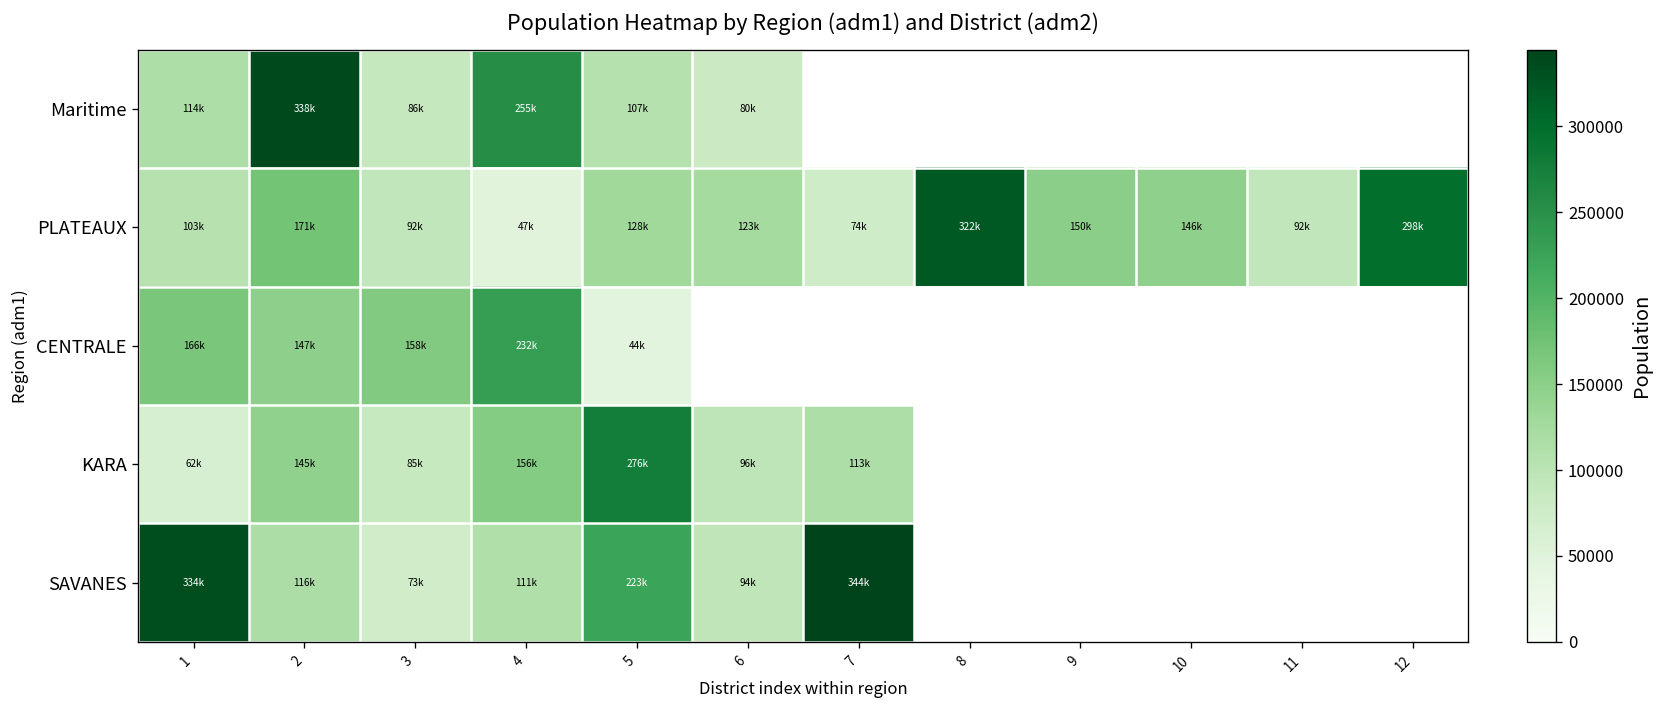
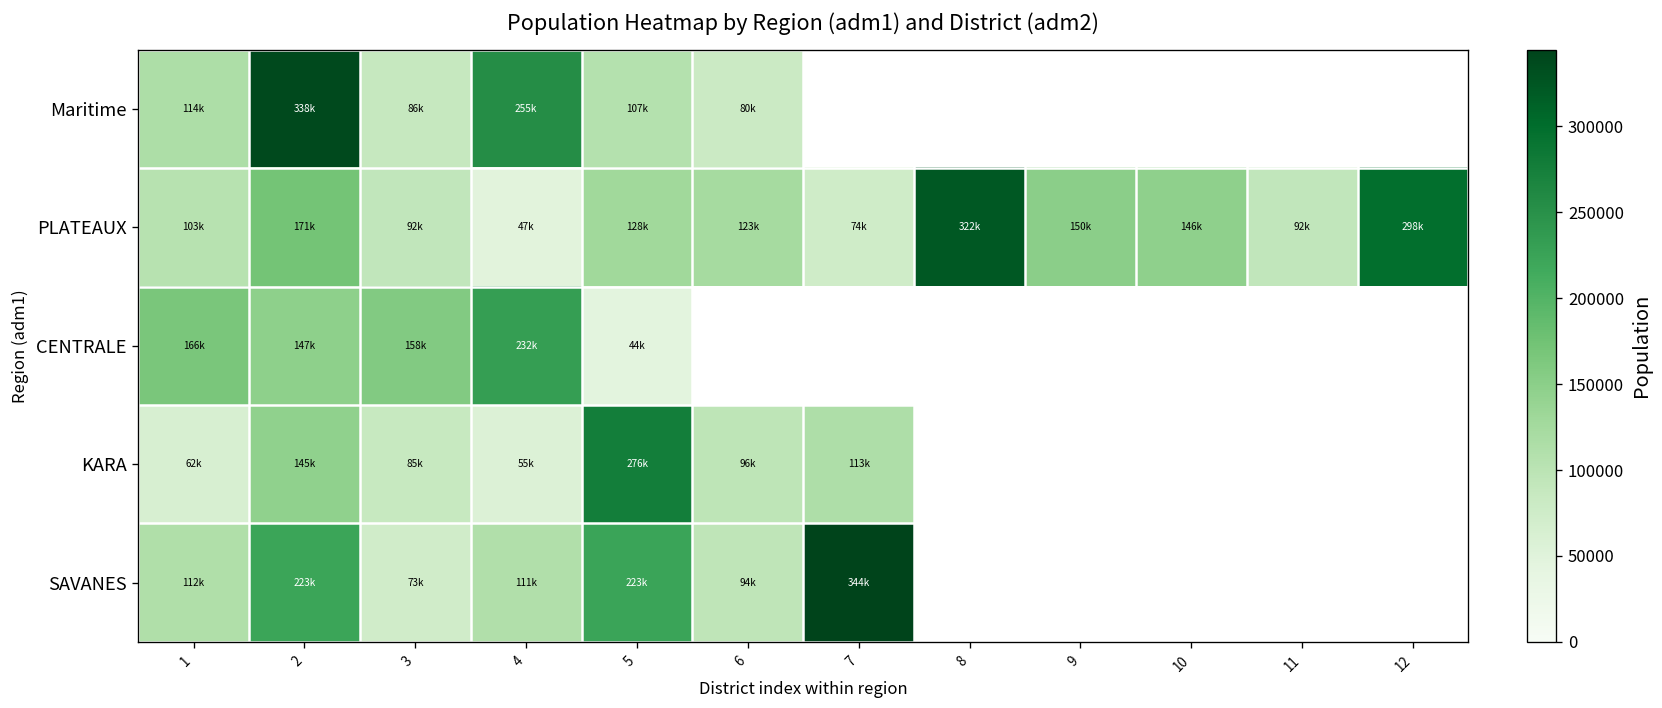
KARA, 4: 156k -> 55k
SAVANES, 1: 334k -> 112k
SAVANES, 2: 116k -> 223k
